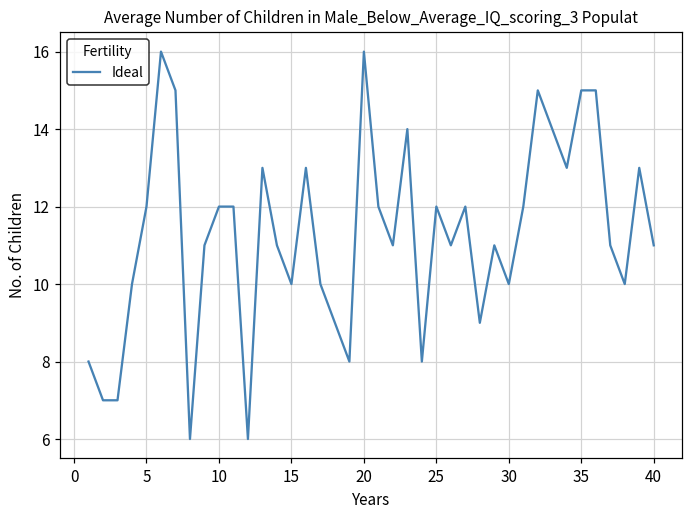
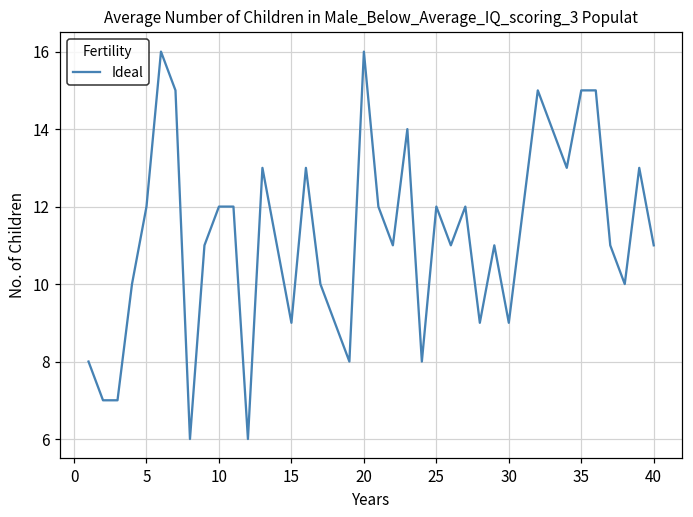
15: 10 -> 9
30: 10 -> 9
